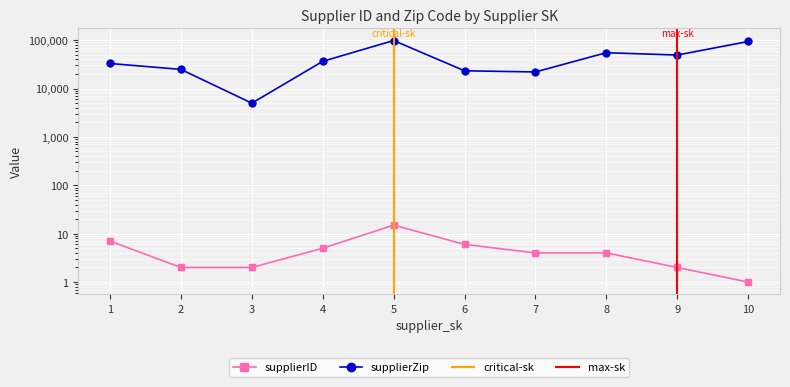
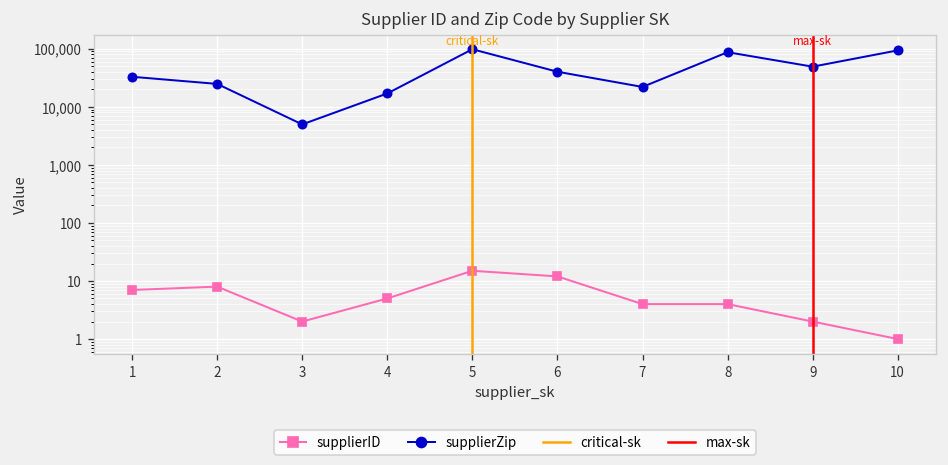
supplierID, 2: 2 -> 8
supplierZip, 4: 40,000 -> 17,000
supplierID, 6: 6 -> 12
supplierZip, 6: 20,000 -> 40,000
supplierZip, 8: 60,000 -> 90,000
